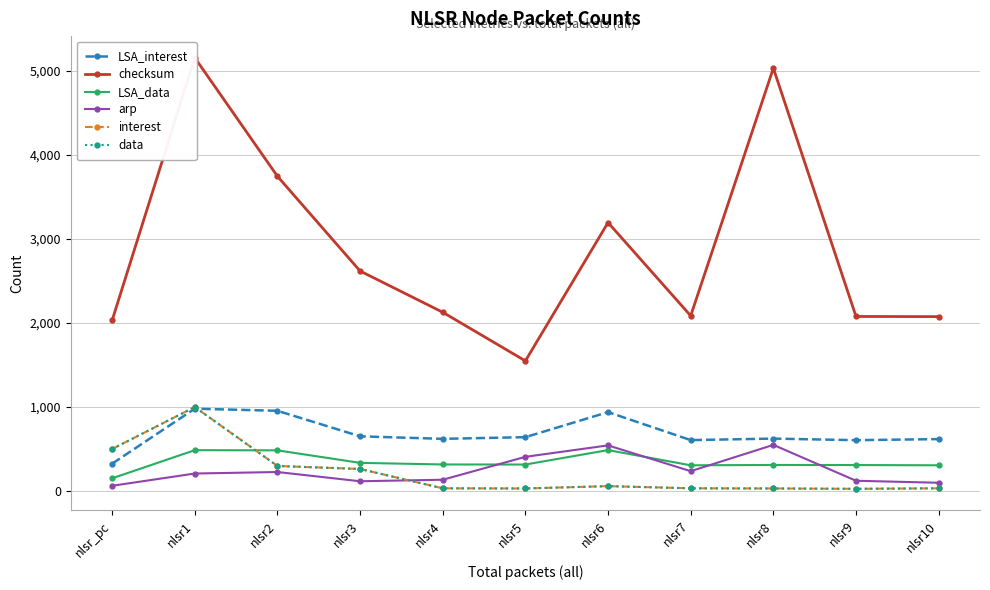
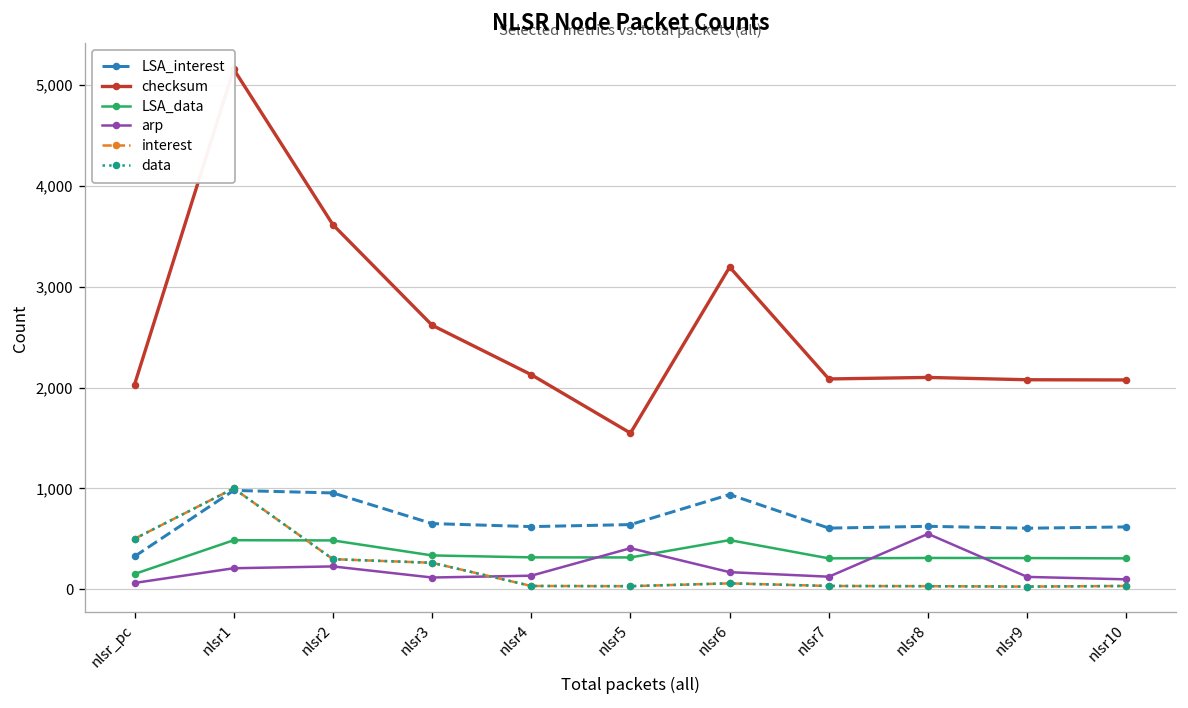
checksum, nlsr2: 3,700 -> 3,600
arp, nlsr6: 500 -> 200
arp, nlsr7: 200 -> 100
checksum, nlsr8: 5,000 -> 2,100
